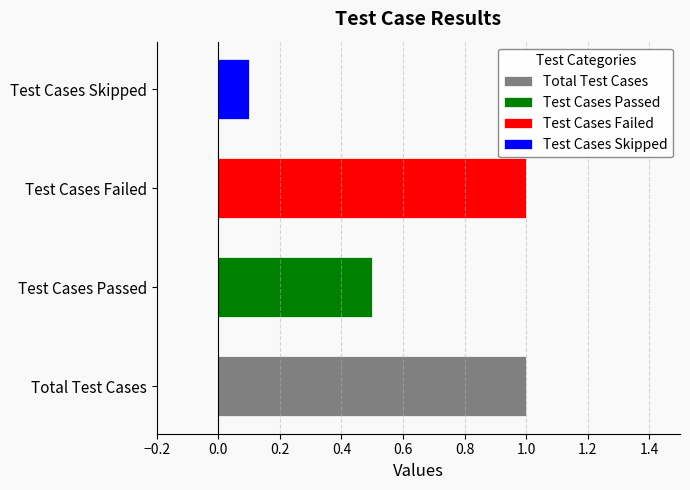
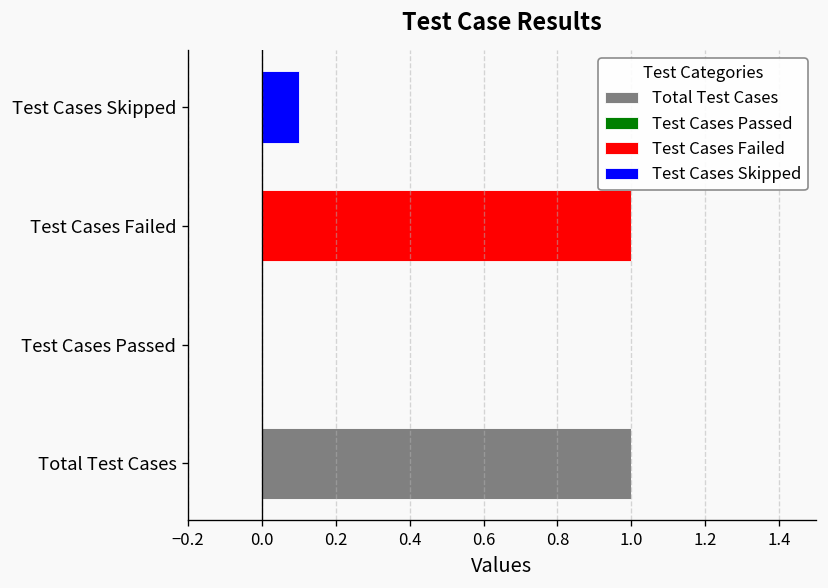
Test Cases Passed: 0.5 -> 0.0
